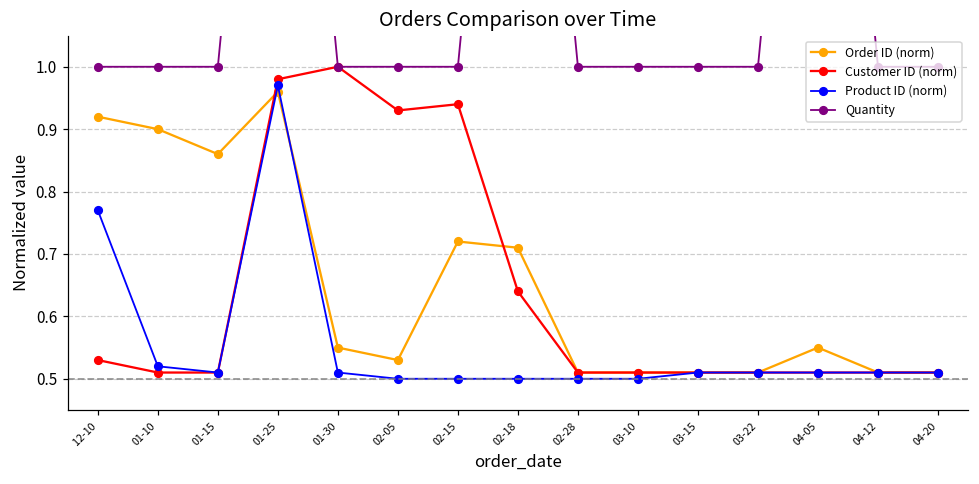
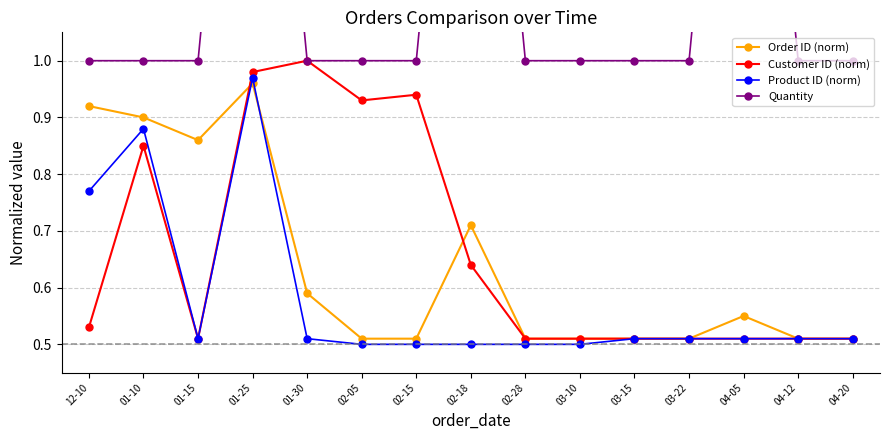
Customer ID (norm), 01-10: 0.51 -> 0.85
Product ID (norm), 01-10: 0.52 -> 0.88
Order ID (norm), 01-30: 0.55 -> 0.59
Order ID (norm), 02-05: 0.53 -> 0.51
Order ID (norm), 02-15: 0.72 -> 0.51
